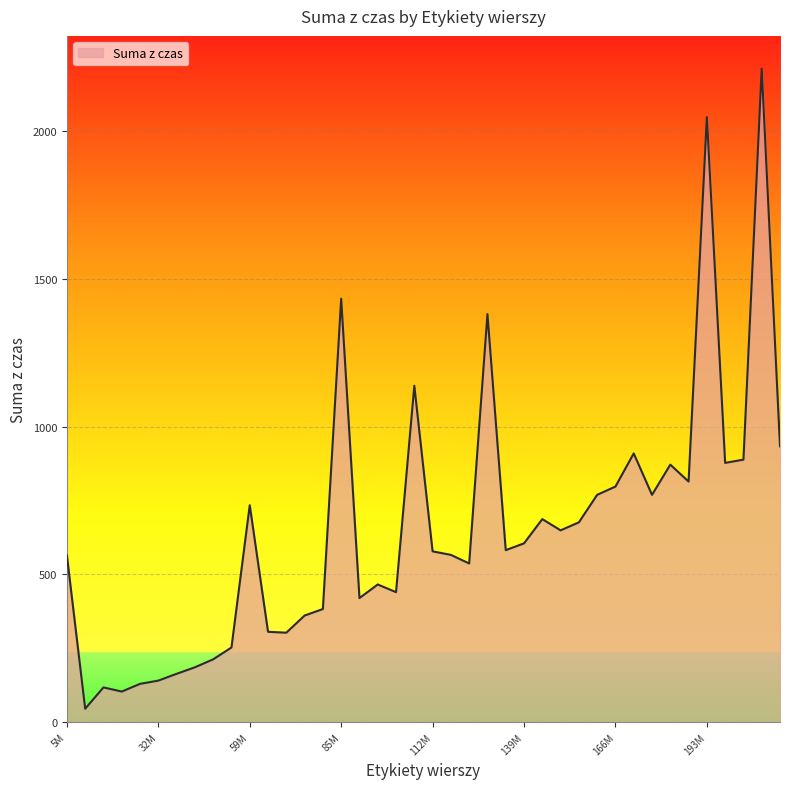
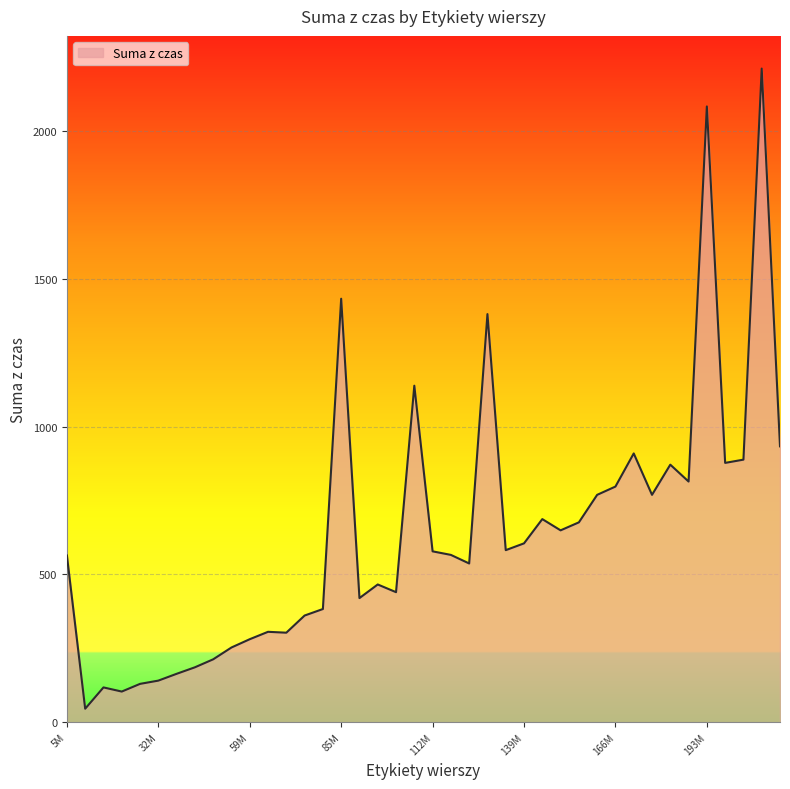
59M: 730 -> 280
193M: 2050 -> 2080
